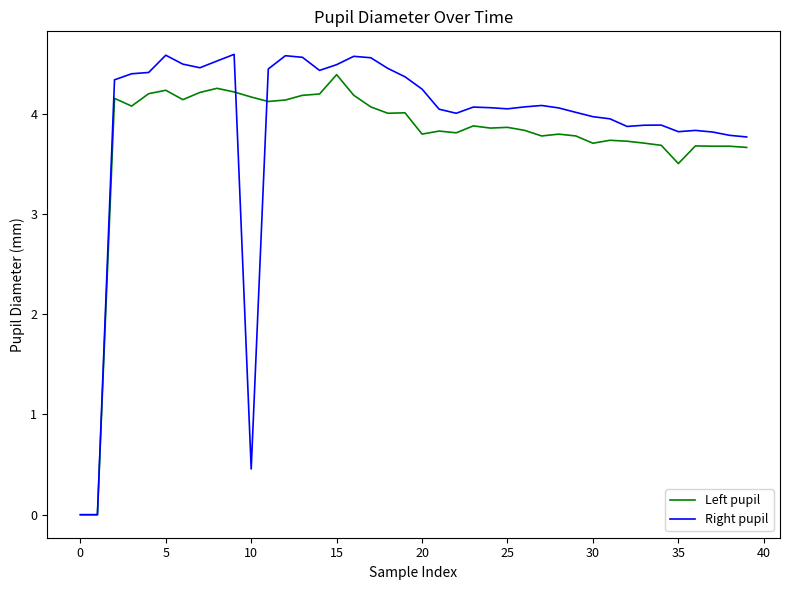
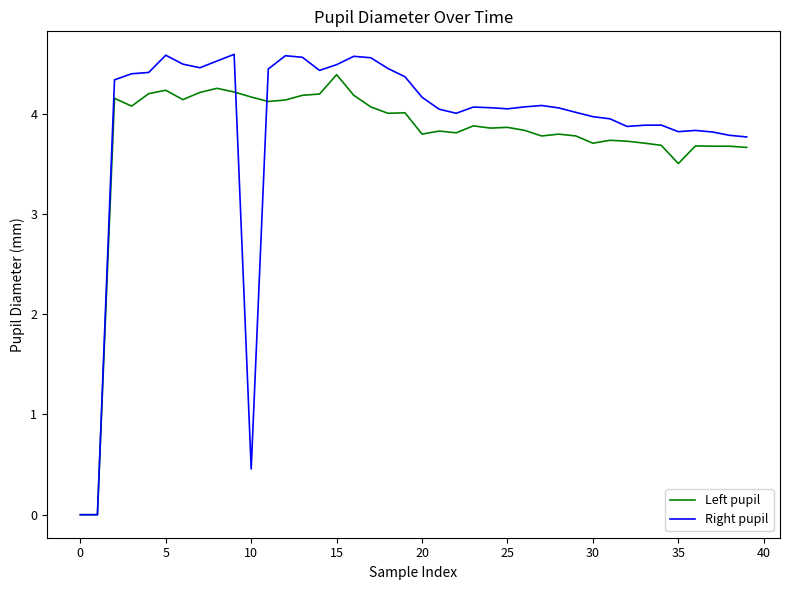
Right pupil, 20: 4.24 -> 4.16
